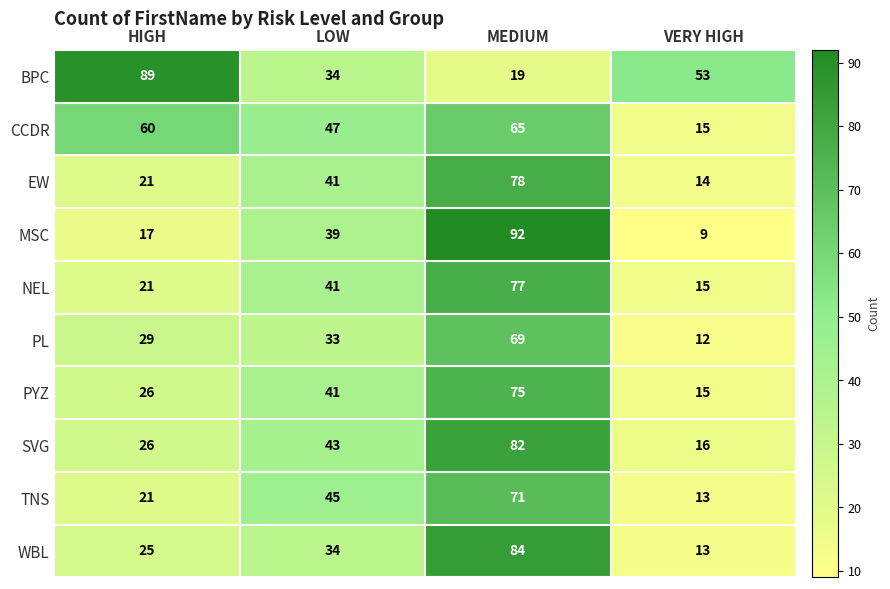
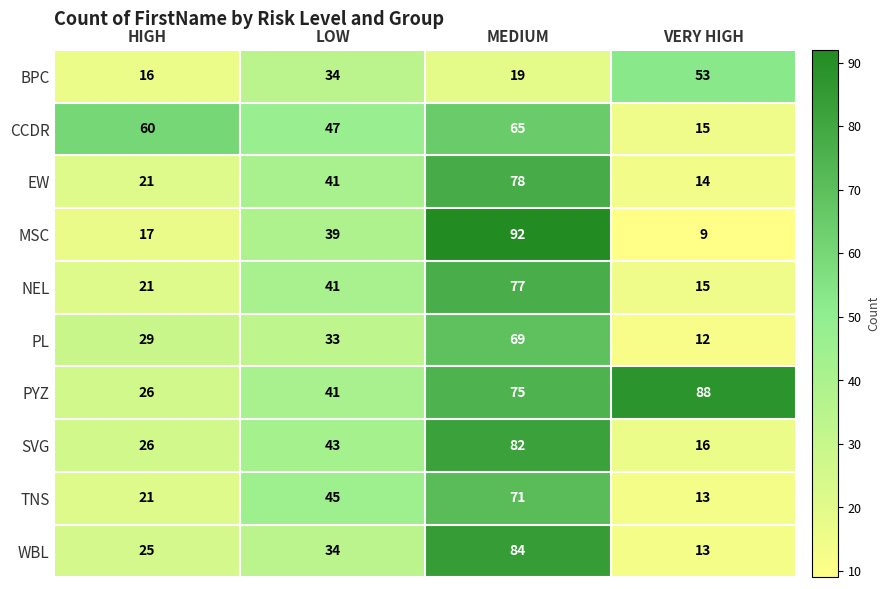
BPC, HIGH: 89 -> 16
PYZ, VERY HIGH: 15 -> 88
